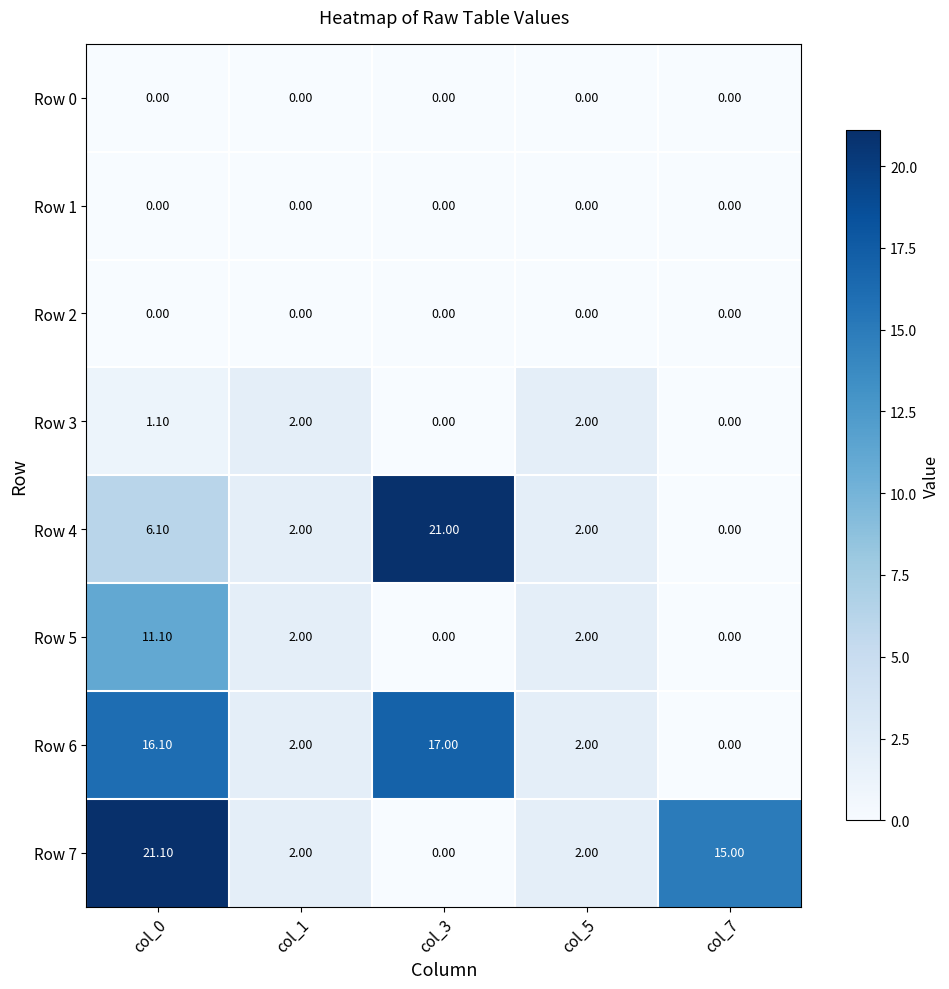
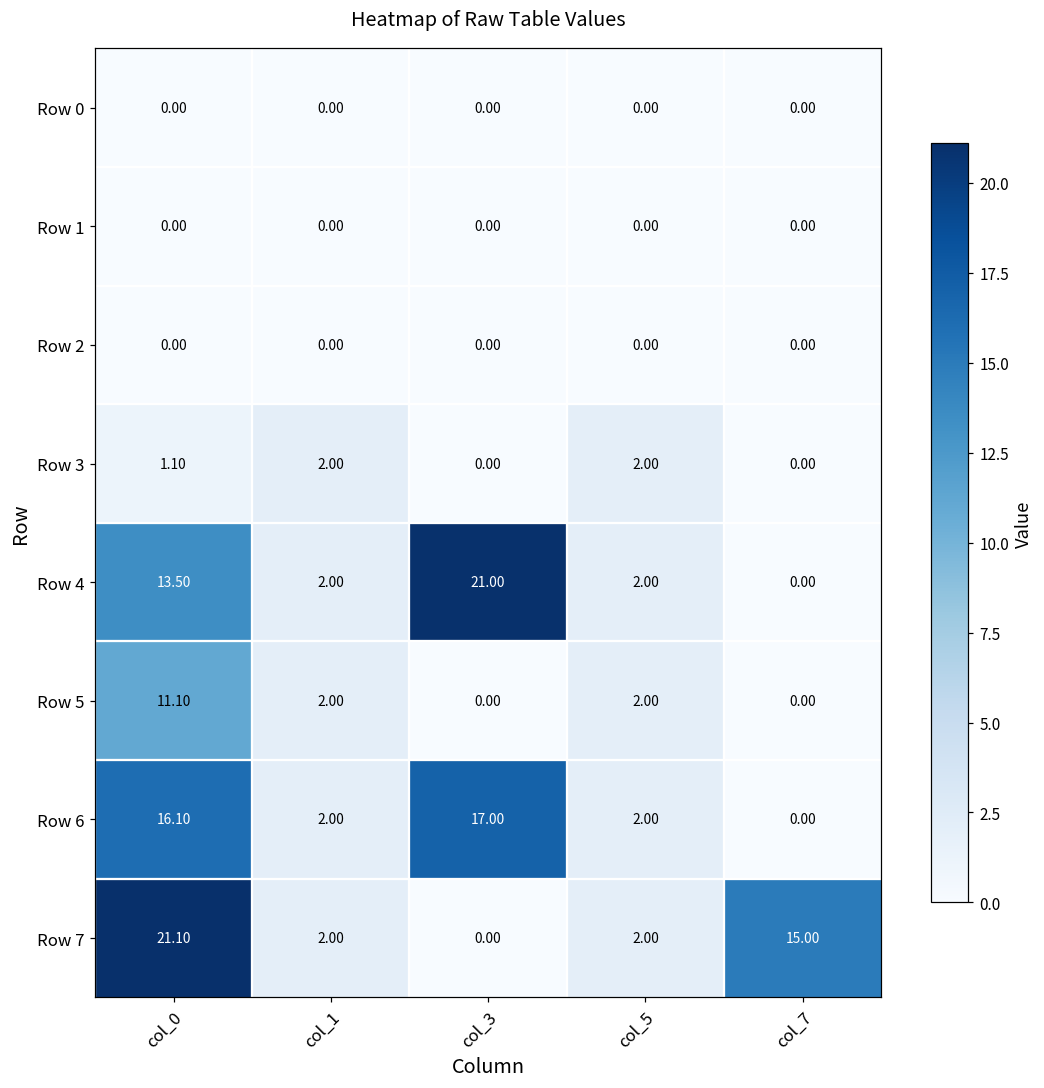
Row 4, col_0: 6.10 -> 13.50
